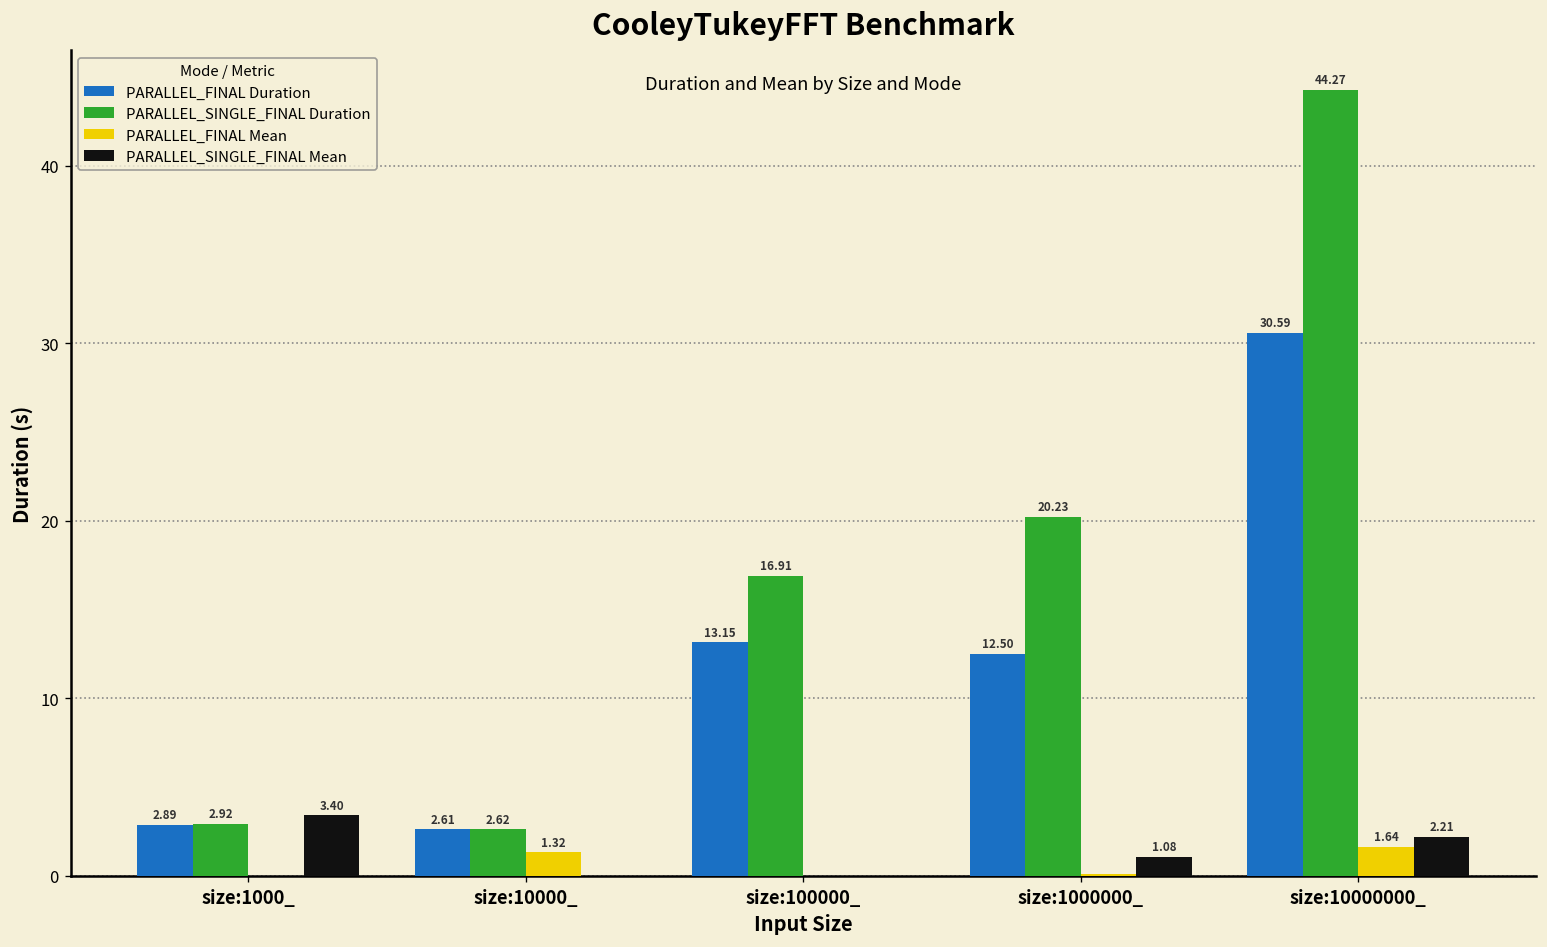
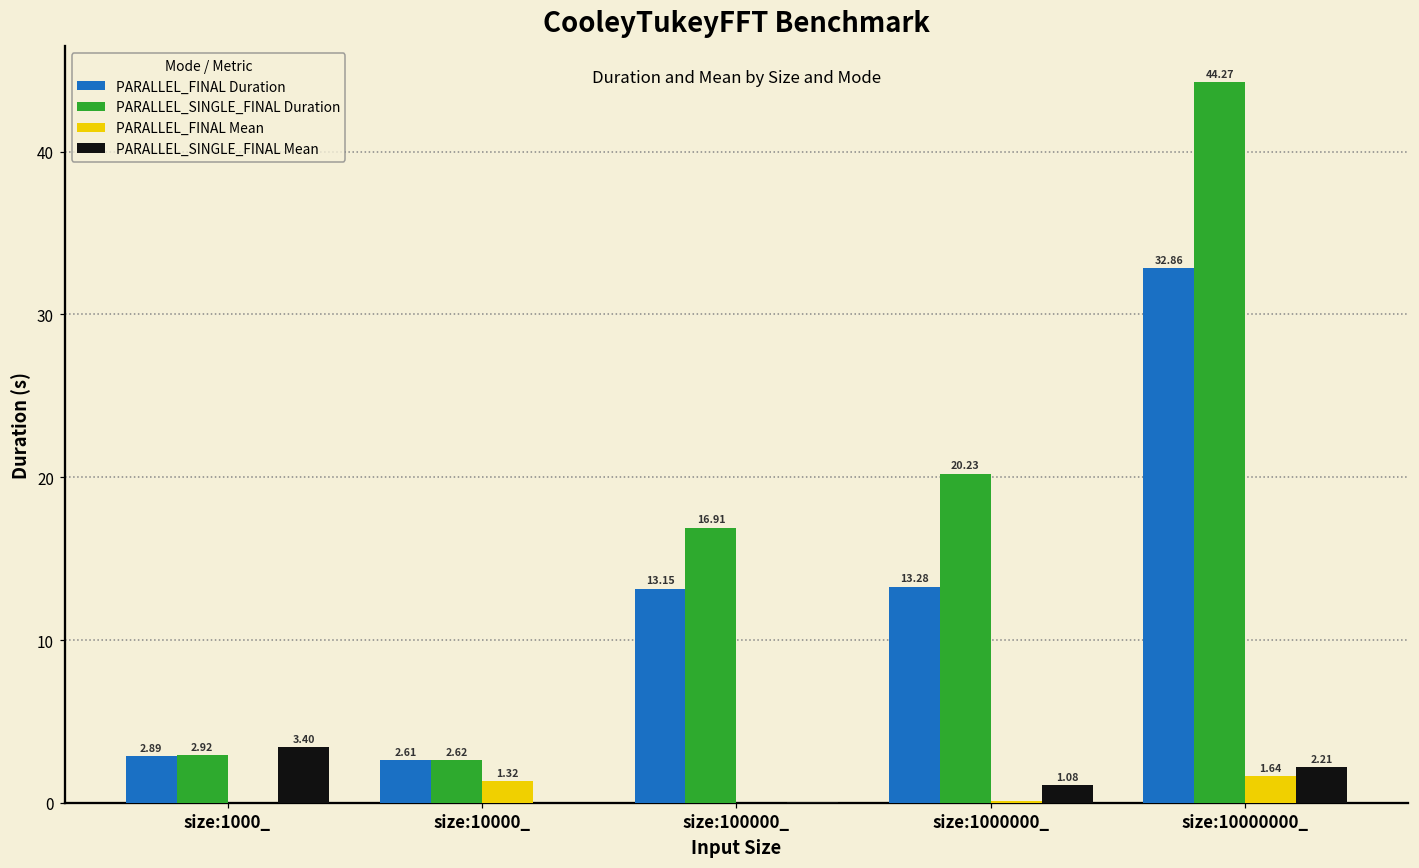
PARALLEL_FINAL Duration, size:1000000_: 12.50 -> 13.28
PARALLEL_FINAL Duration, size:10000000_: 30.59 -> 32.86
